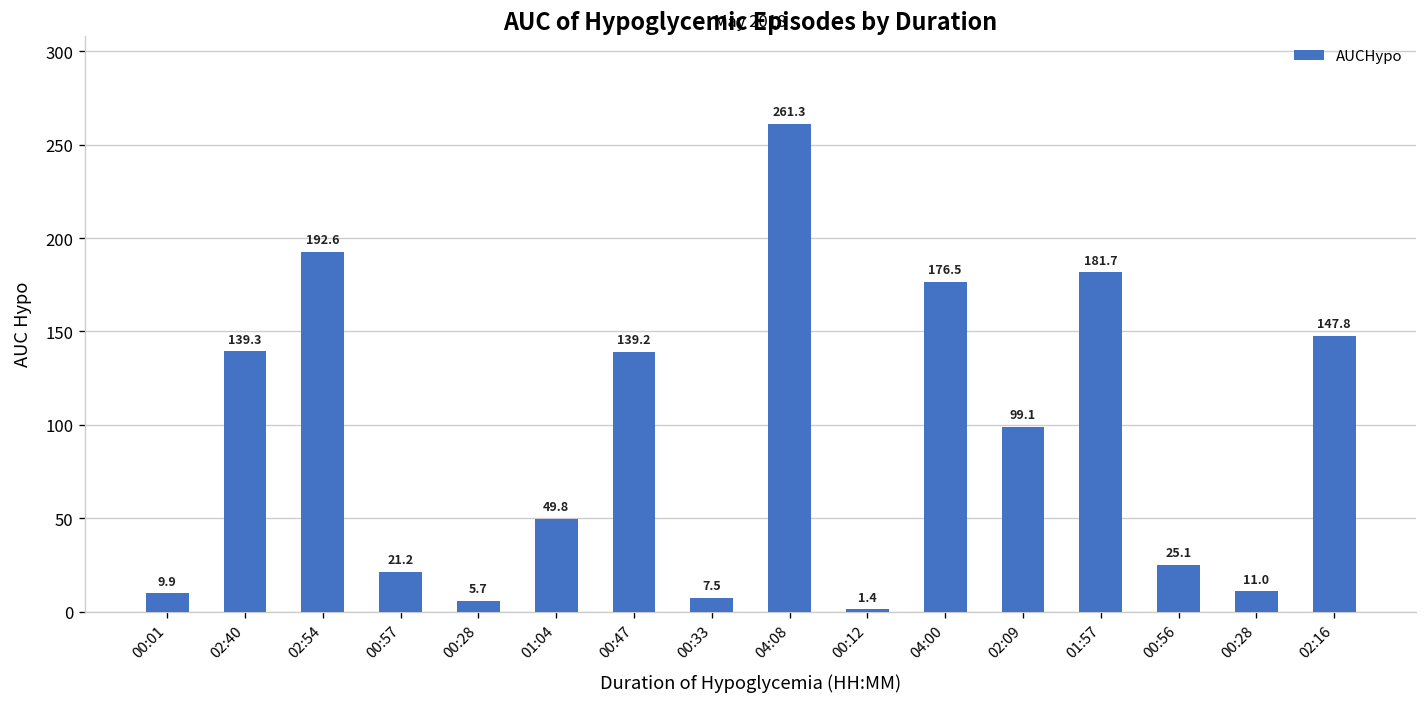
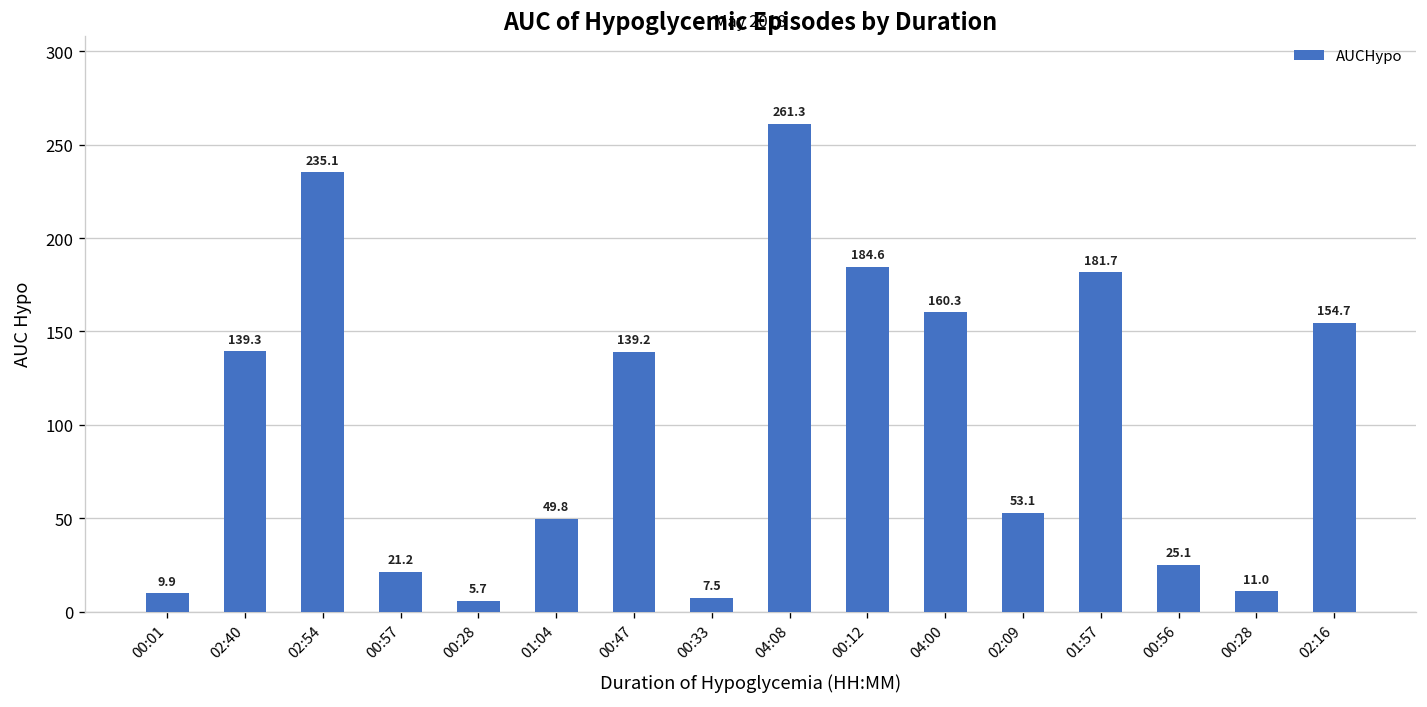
02:54: 192.6 -> 235.1
00:12: 1.4 -> 184.6
04:00: 176.5 -> 160.3
02:09: 99.1 -> 53.1
02:16: 147.8 -> 154.7
